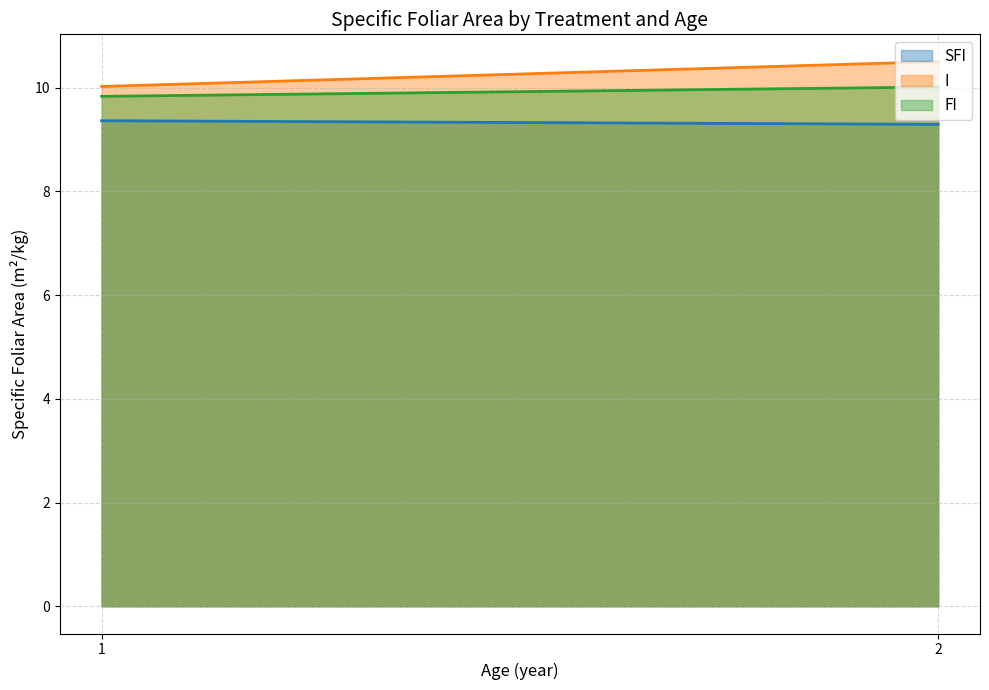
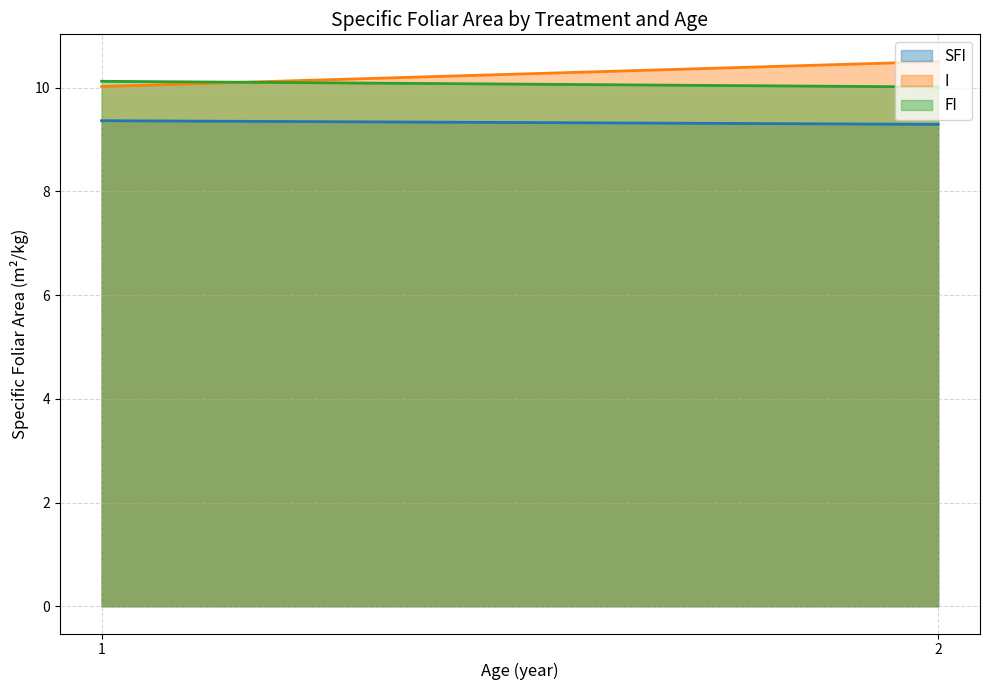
FI, 1: 9.8 -> 10.1
